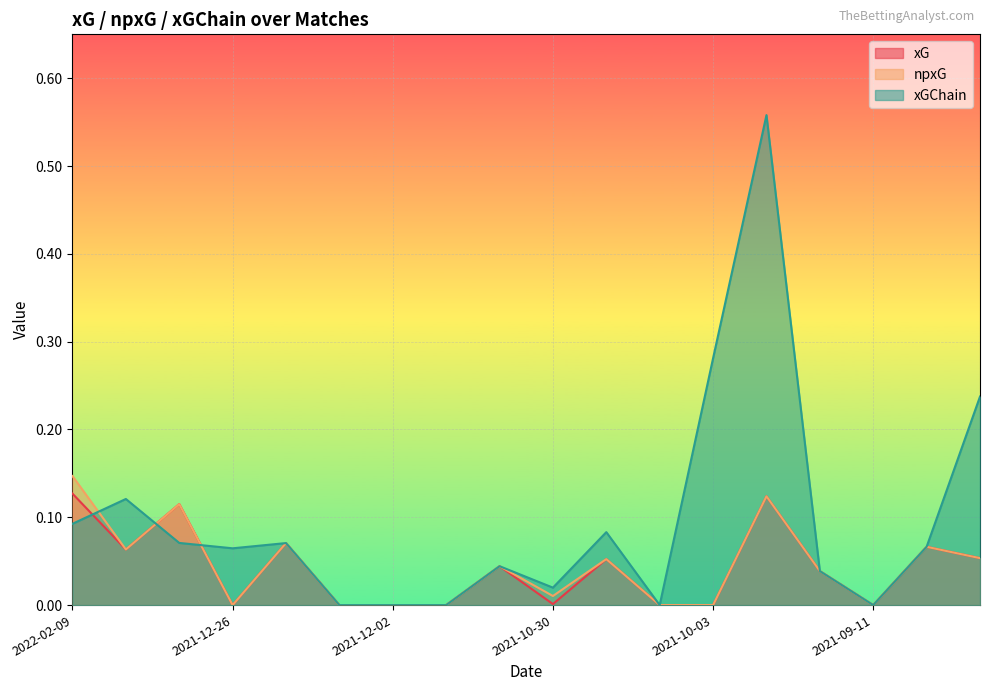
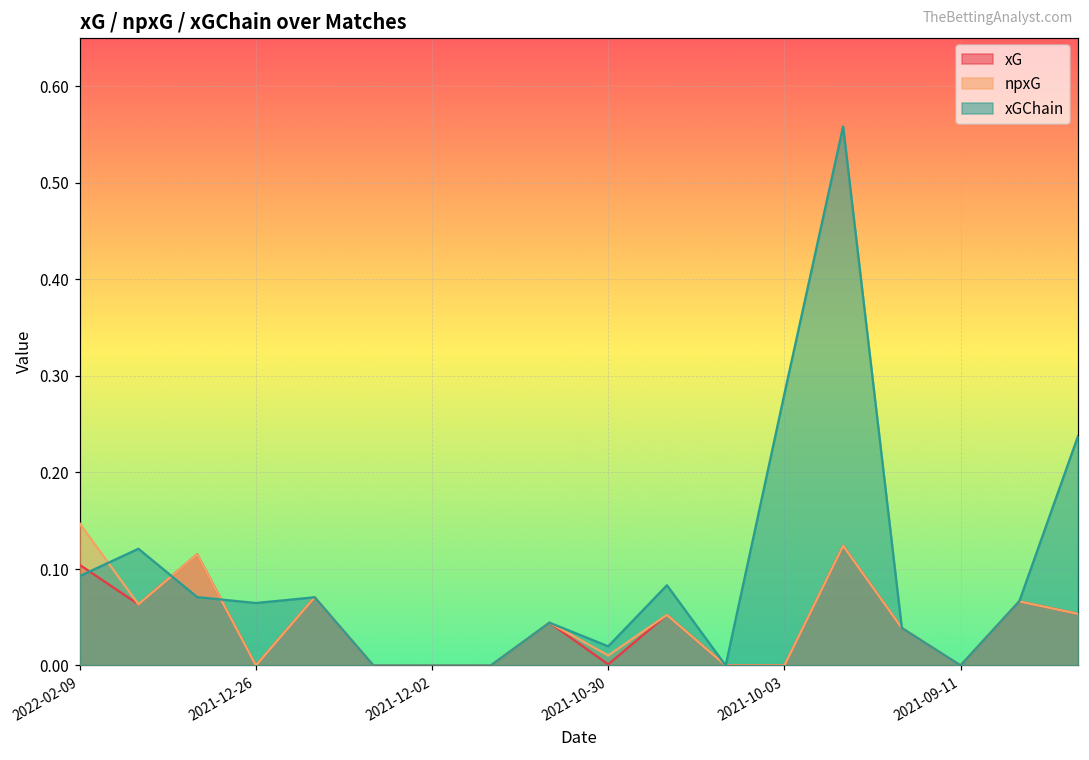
xG, 2022-02-09: 0.13 -> 0.10
